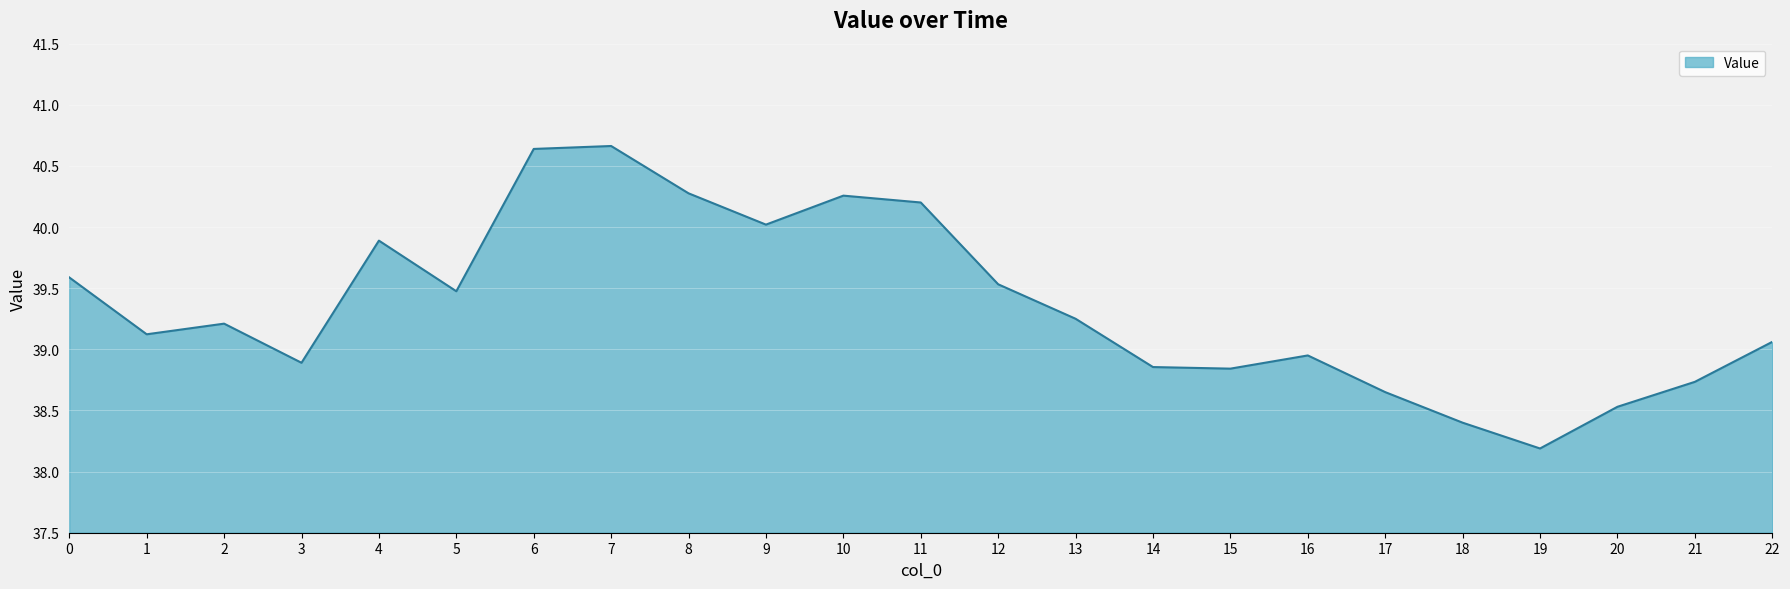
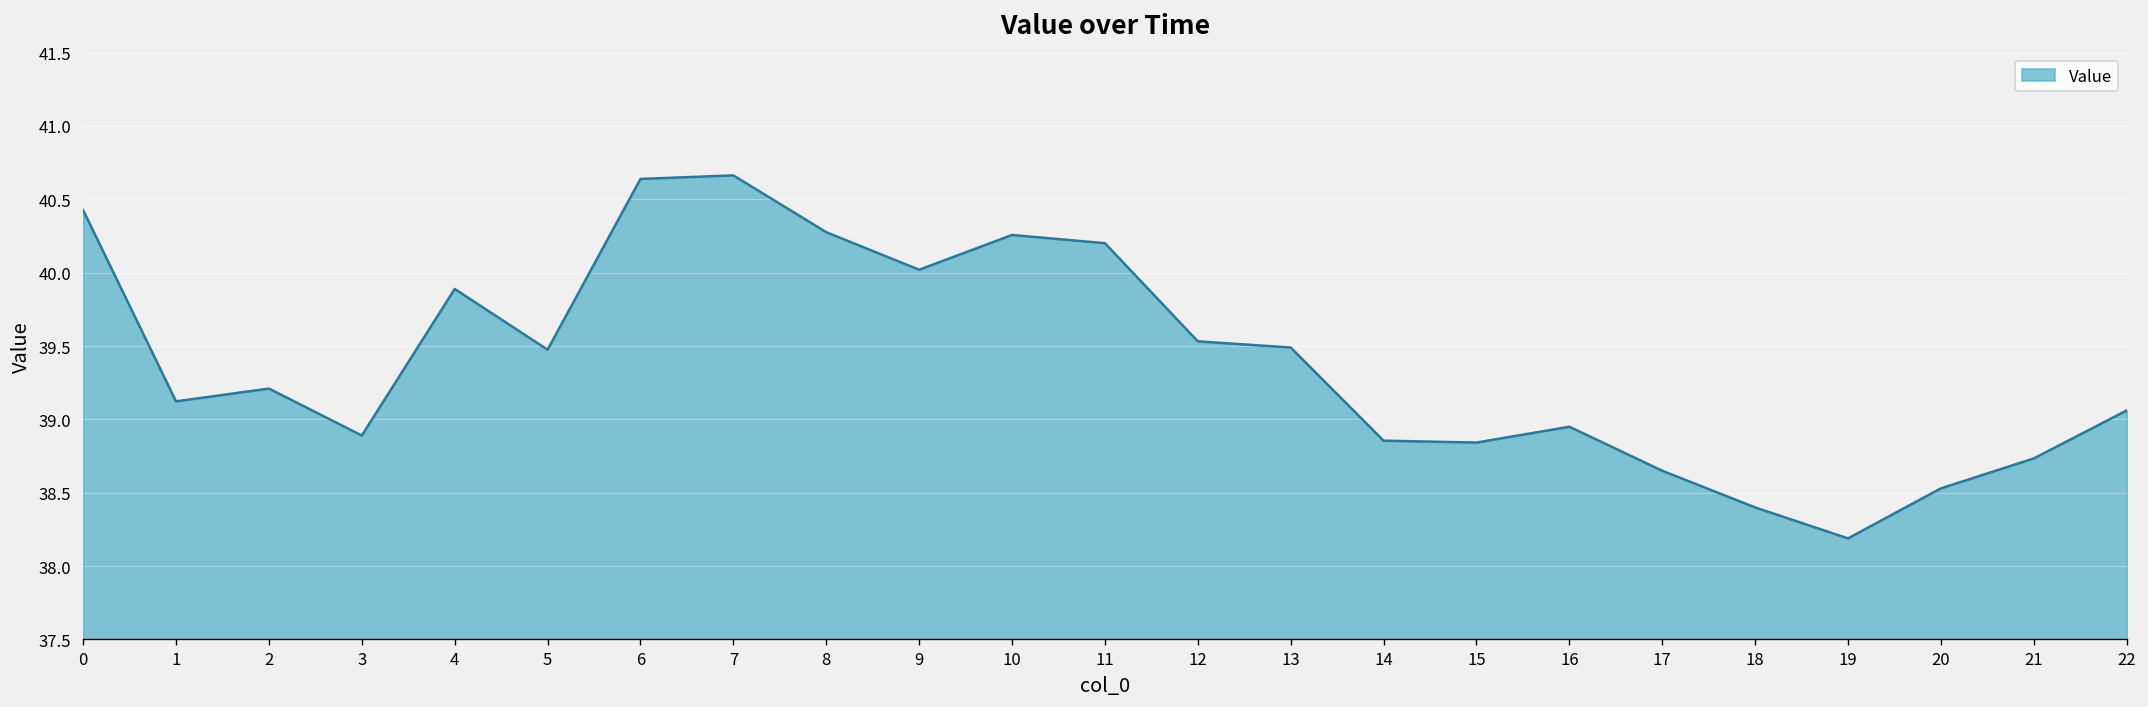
0: 39.59 -> 40.43
13: 39.25 -> 39.49
